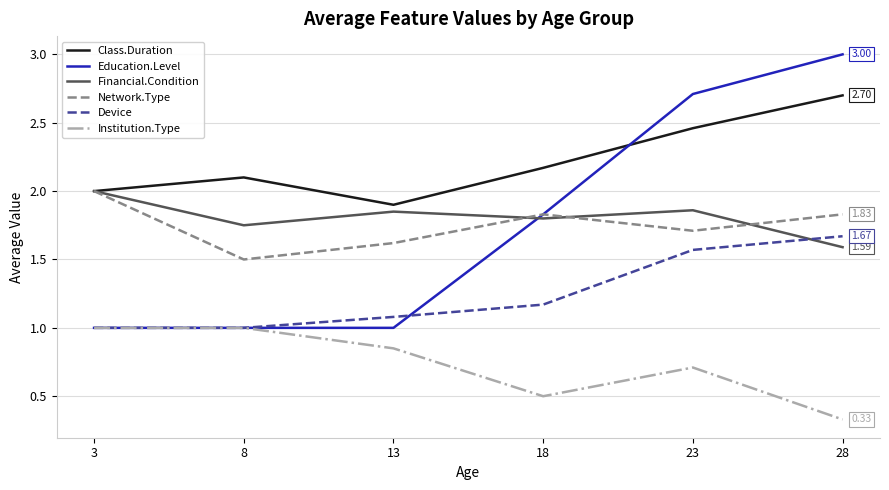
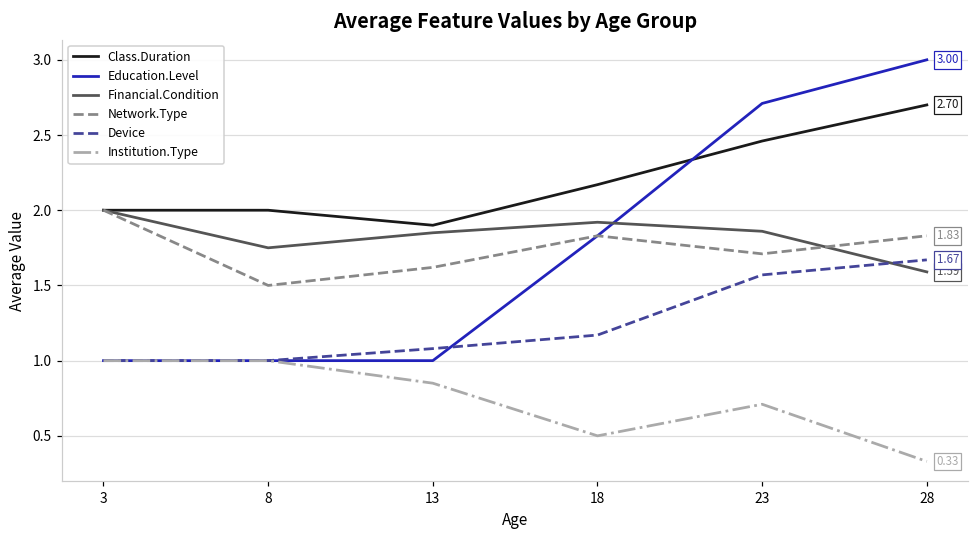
Class.Duration, 8: 2.1 -> 2.0
Financial.Condition, 18: 1.80 -> 1.92
